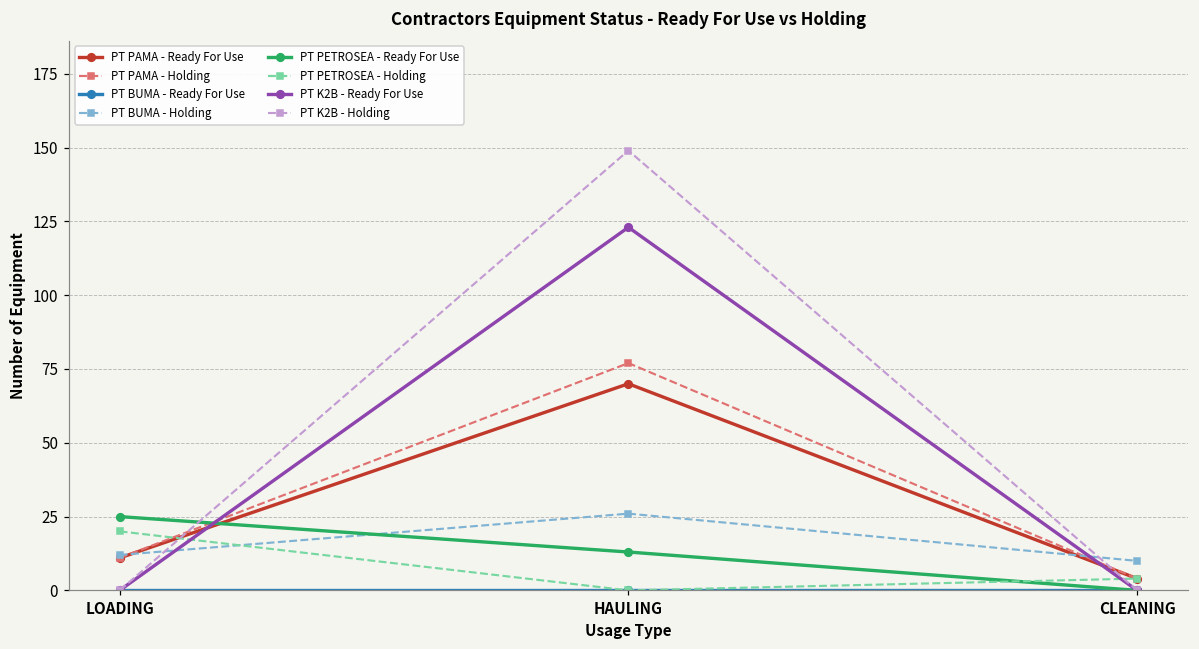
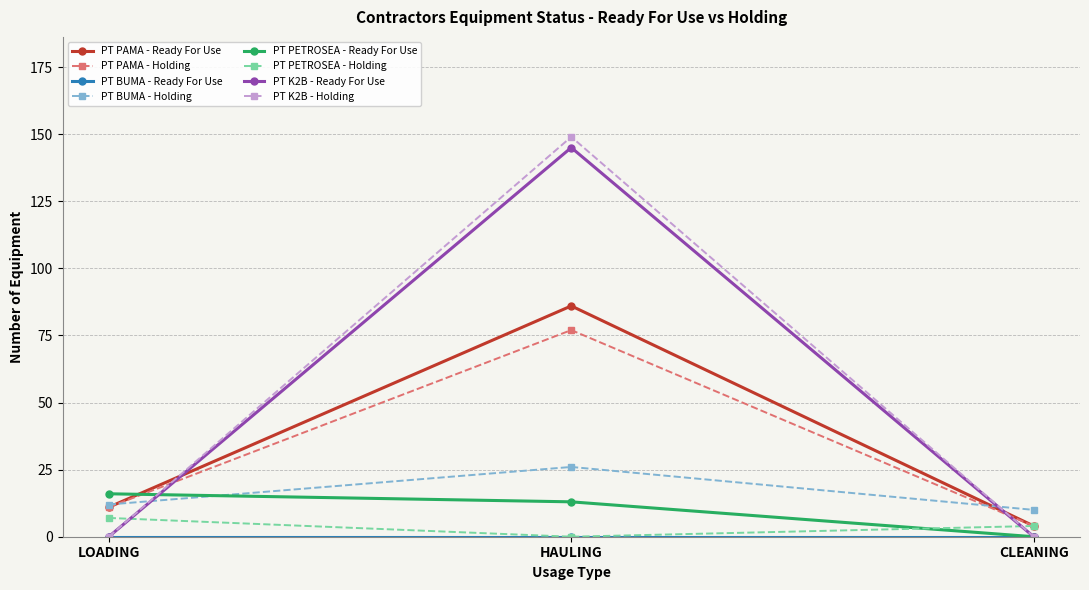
PT PETROSEA - Ready For Use, LOADING: 25 -> 16
PT PETROSEA - Holding, LOADING: 20 -> 7
PT PAMA - Ready For Use, HAULING: 70 -> 86
PT K2B - Ready For Use, HAULING: 123 -> 145
